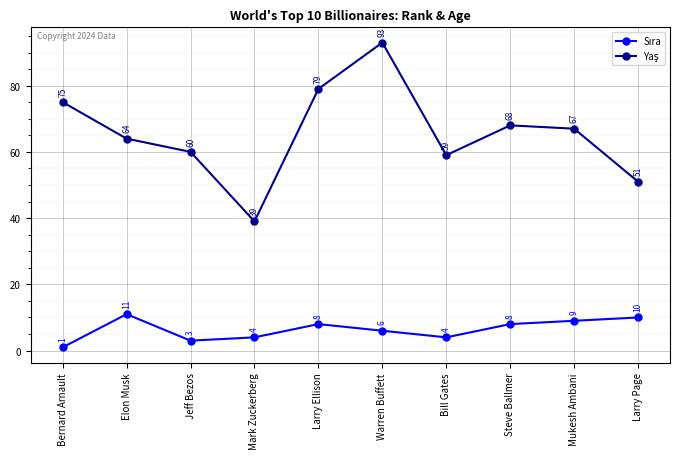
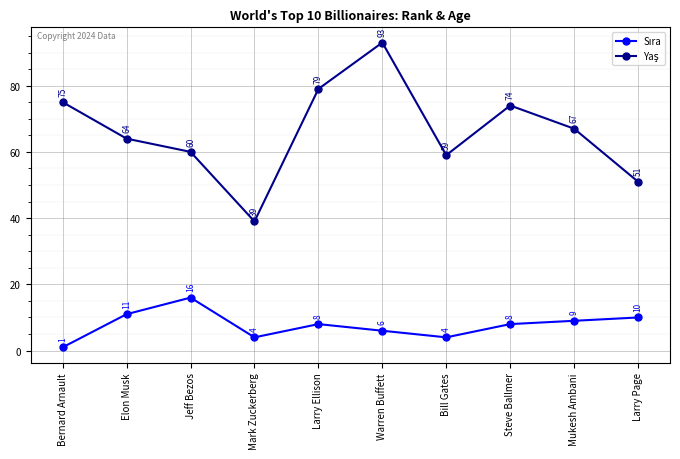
Sıra, Jeff Bezos: 3 -> 16
Yaş, Steve Ballmer: 68 -> 74
